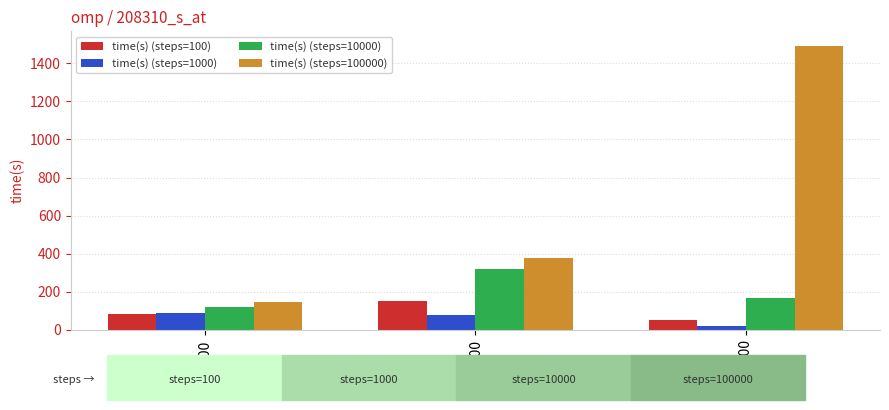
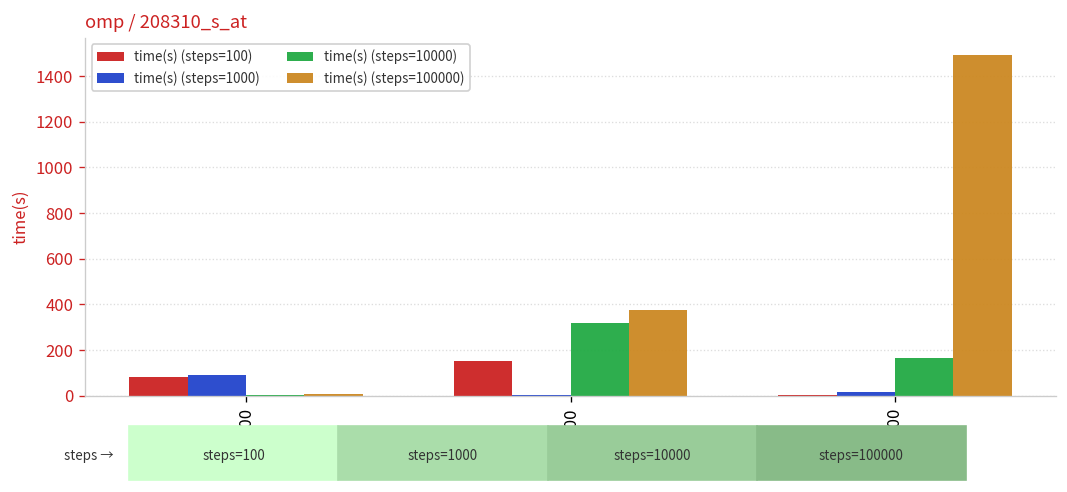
time(s) (steps=10000), 100: 120 -> 0
time(s) (steps=100000), 100: 140 -> 10
time(s) (steps=1000), 1000: 80 -> 0
time(s) (steps=100), 2000: 50 -> 0
